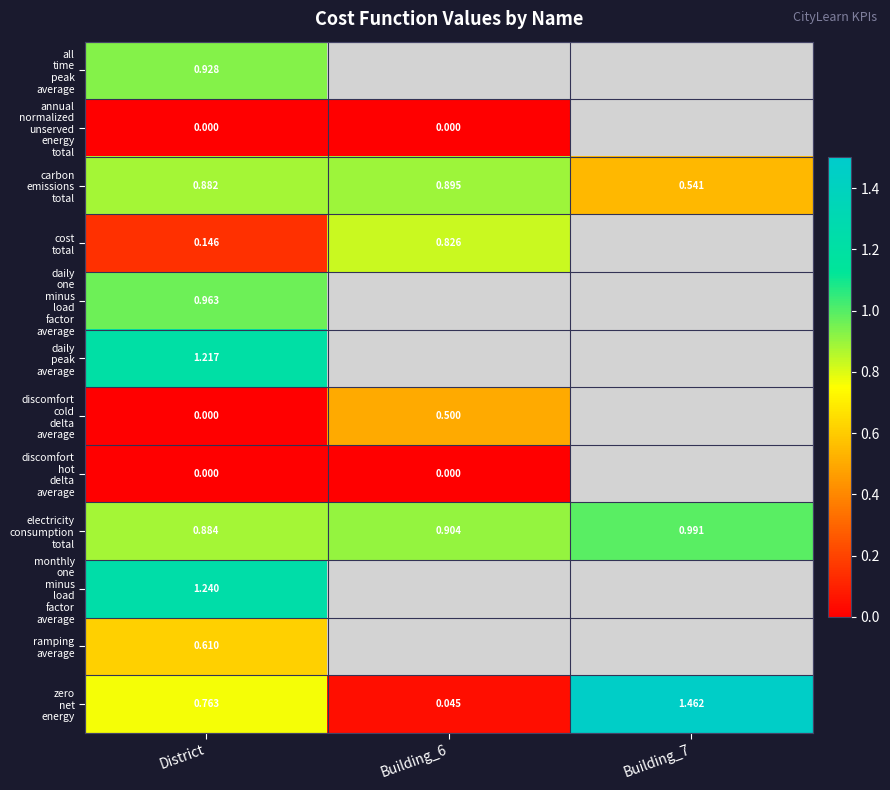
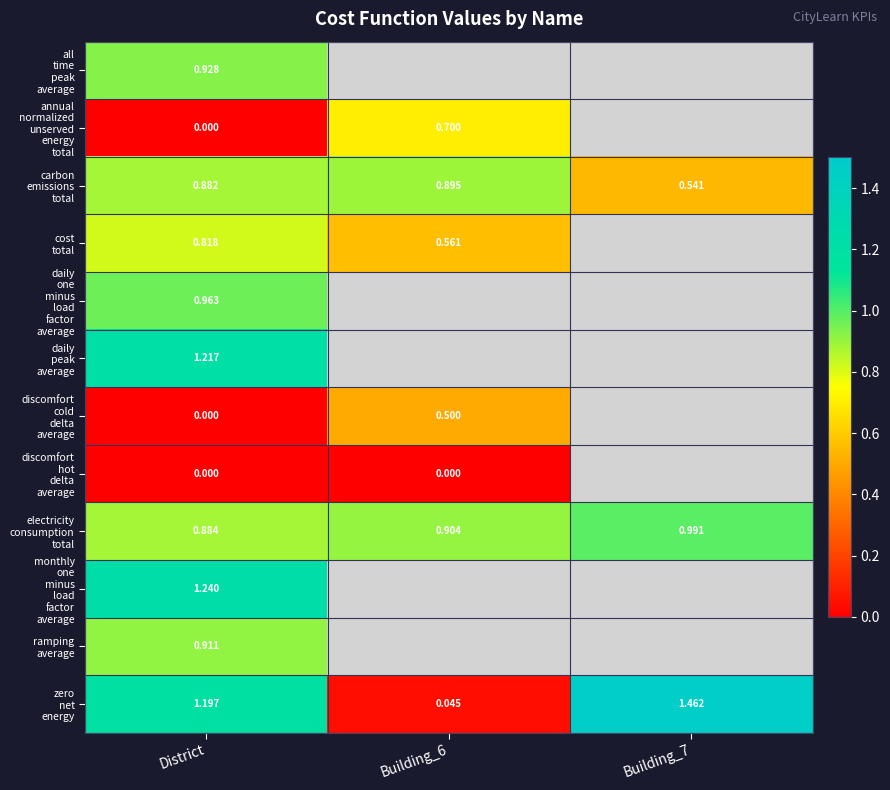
annual normalized unserved energy total, Building_6: 0.000 -> 0.700
cost total, District: 0.146 -> 0.818
cost total, Building_6: 0.826 -> 0.561
ramping average, District: 0.610 -> 0.911
zero net energy, District: 0.763 -> 1.197
